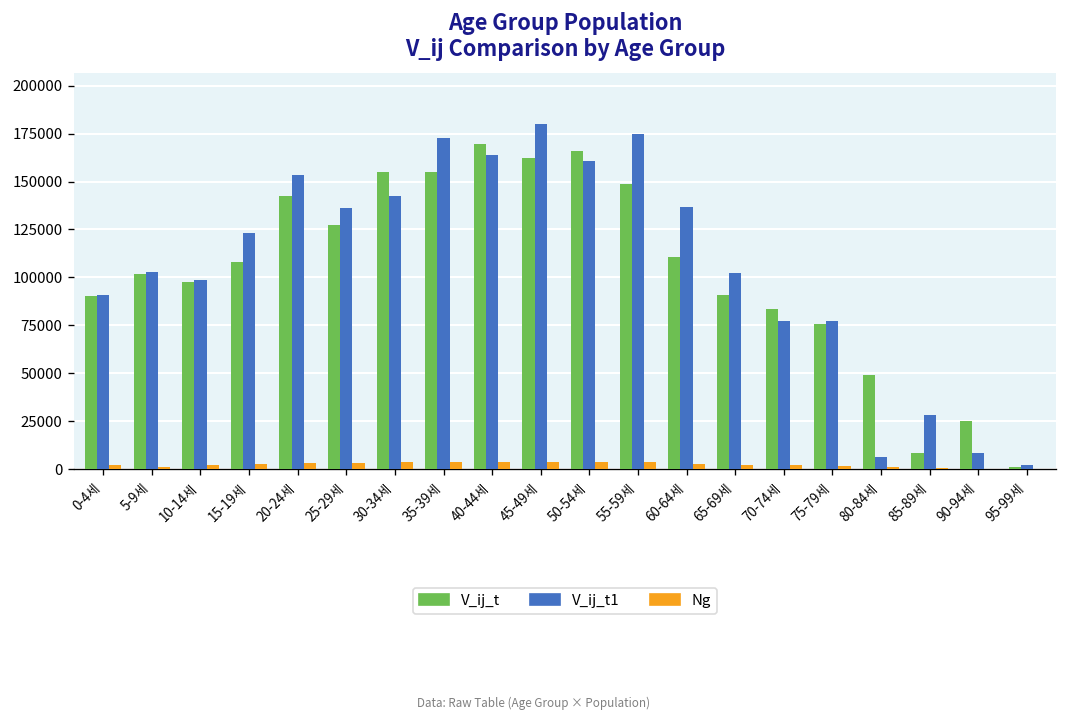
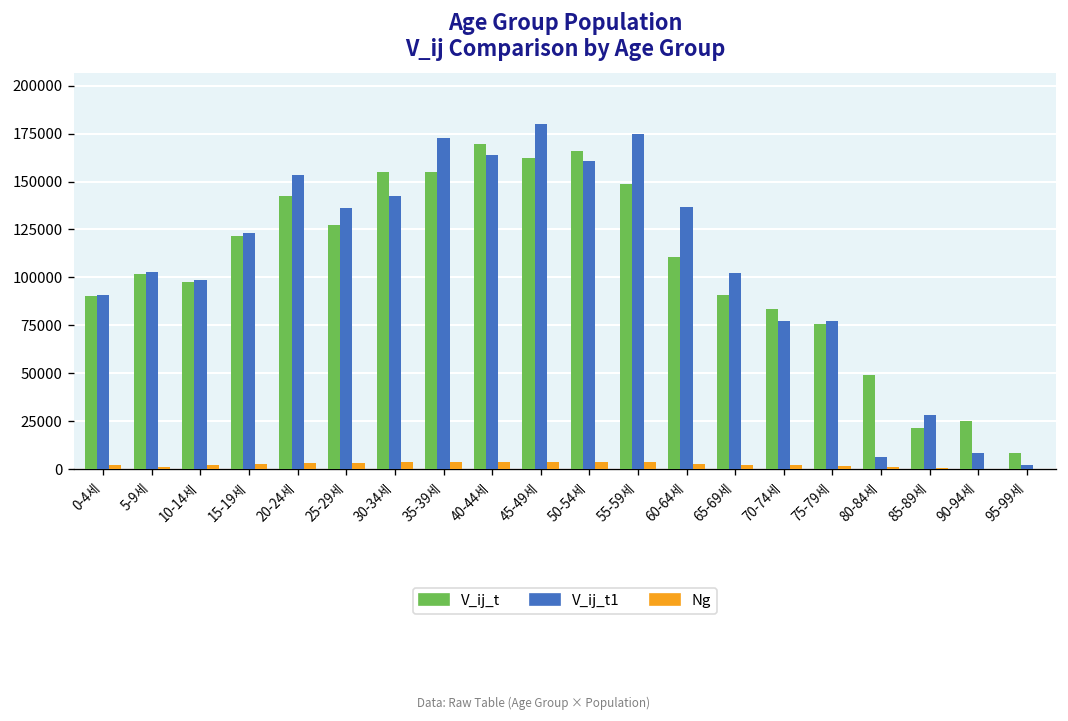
V_ij_t, 15-19세: 108000 -> 121000
V_ij_t, 85-89세: 9000 -> 21000
V_ij_t, 95-99세: 1000 -> 9000
